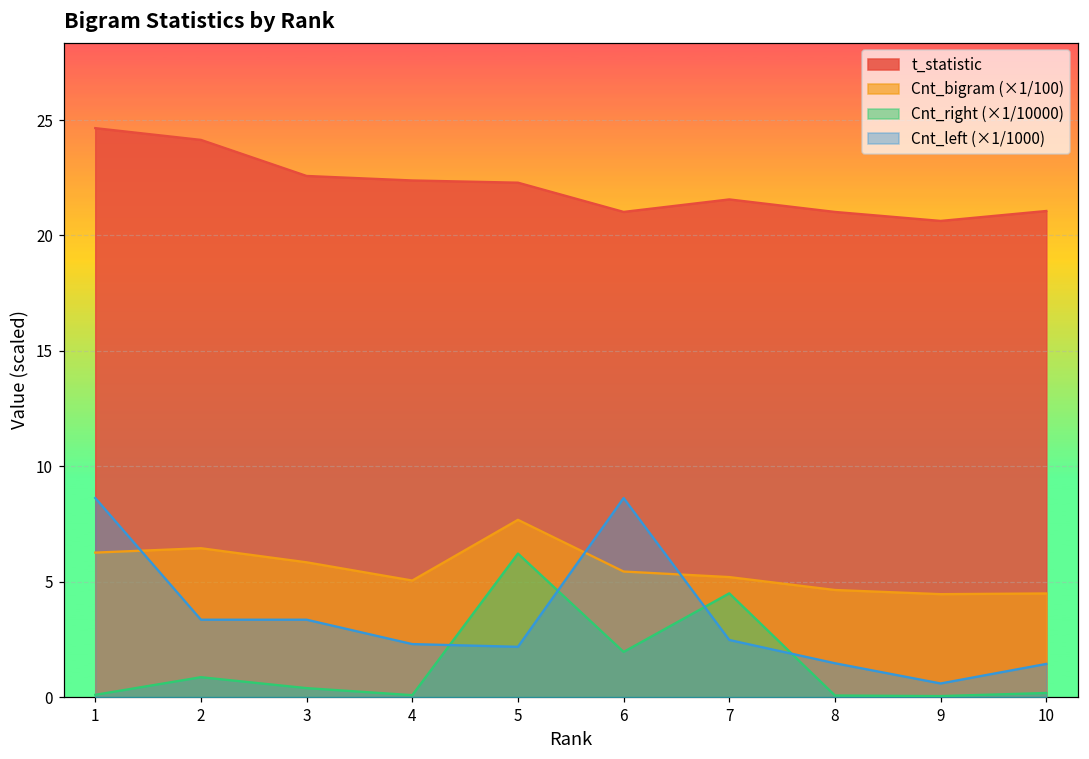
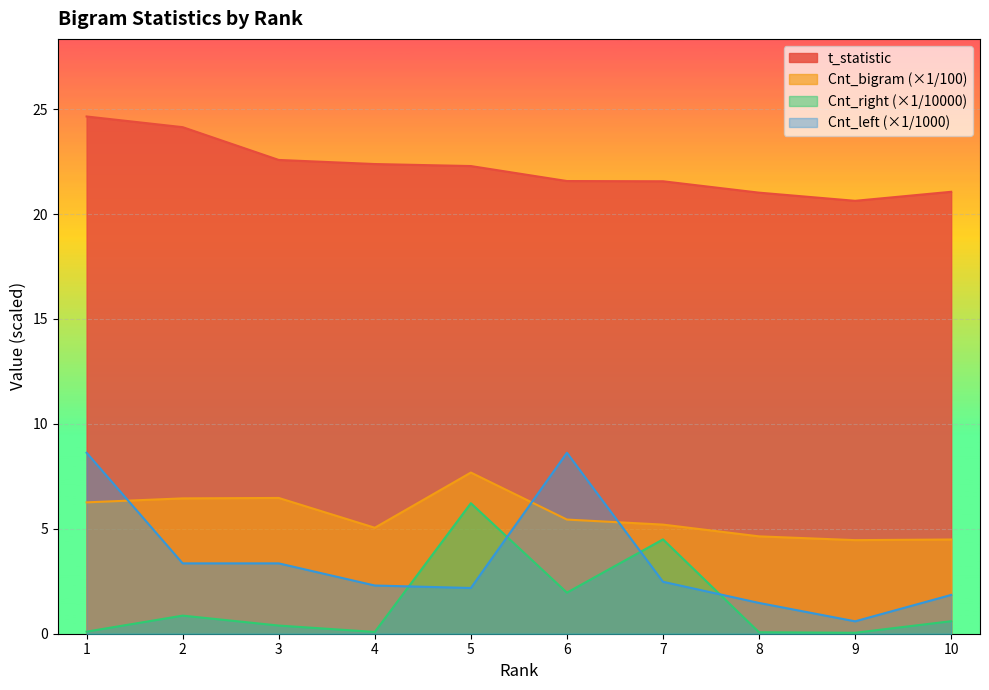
Cnt_bigram (×1/100), 3: 5.8 -> 6.5
t_statistic, 6: 21.0 -> 21.6
Cnt_right (×1/10000), 10: 0.2 -> 0.6
Cnt_left (×1/1000), 10: 1.4 -> 1.8
